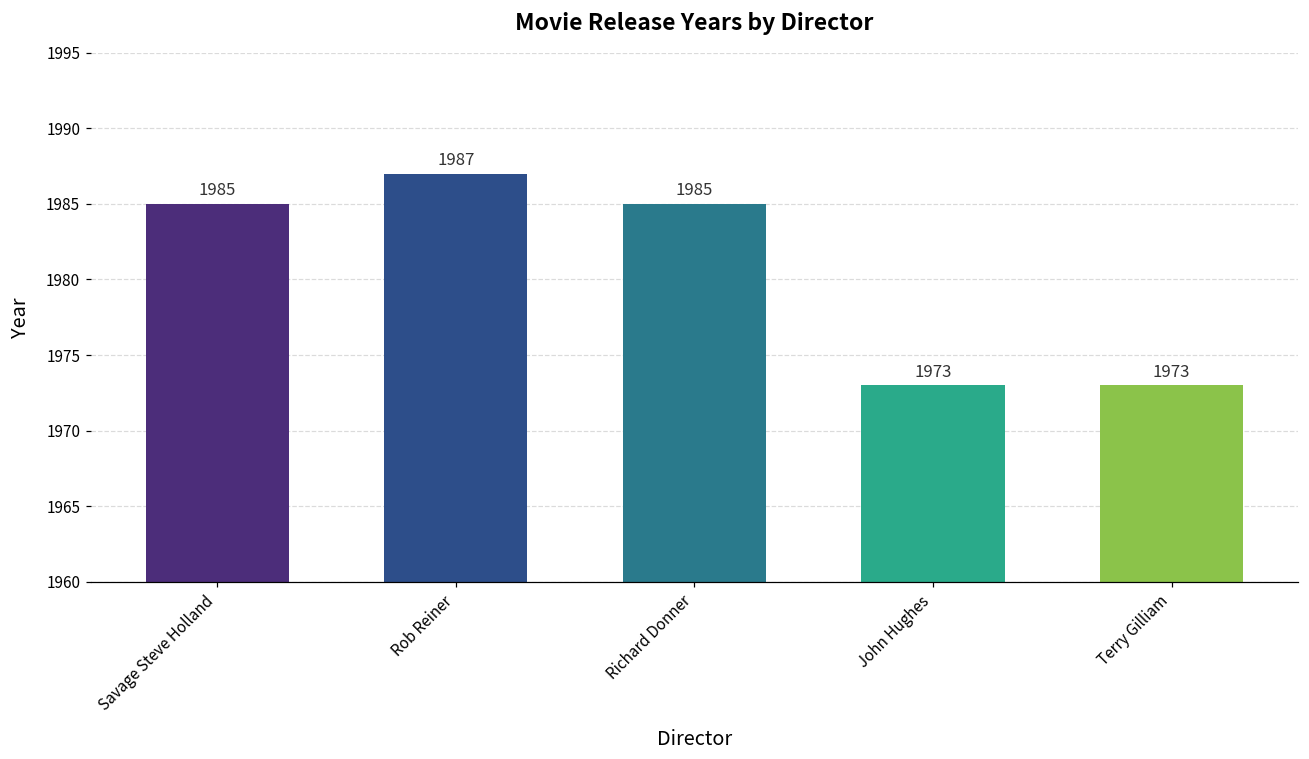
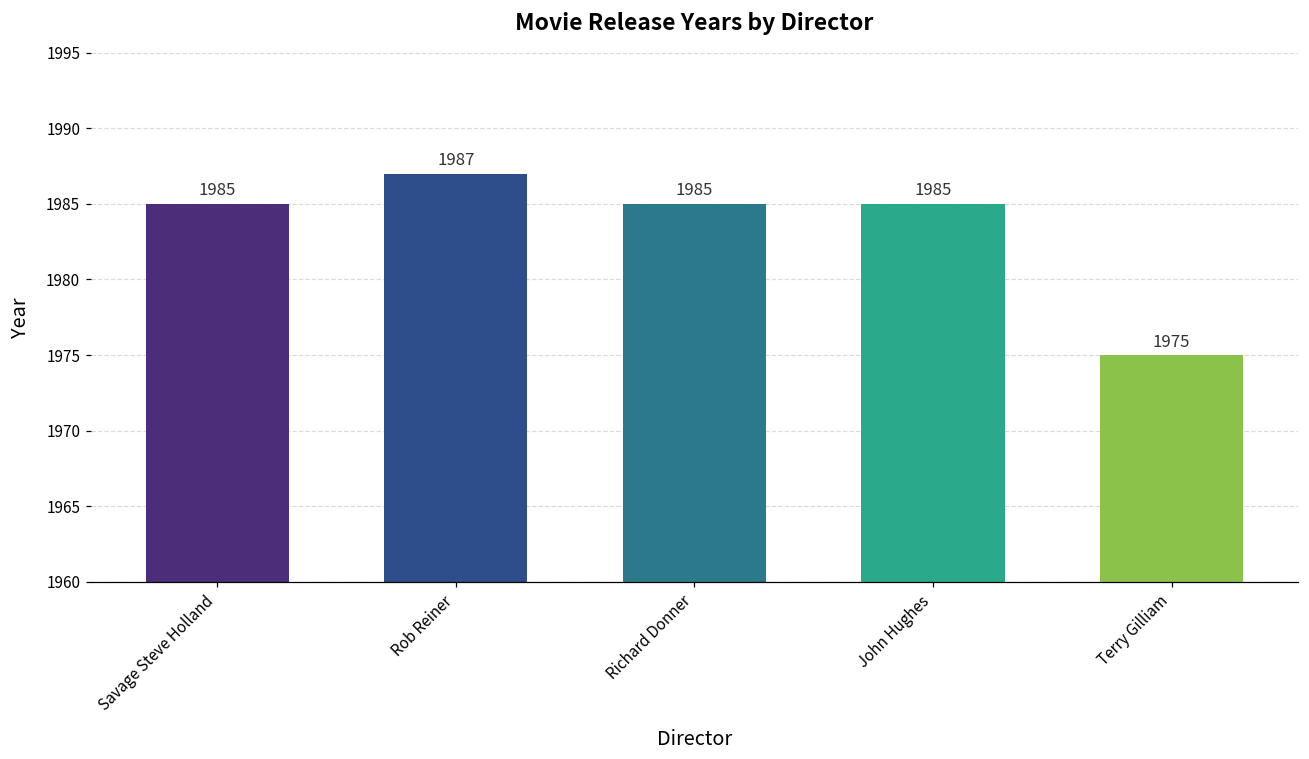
John Hughes: 1973 -> 1985
Terry Gilliam: 1973 -> 1975
